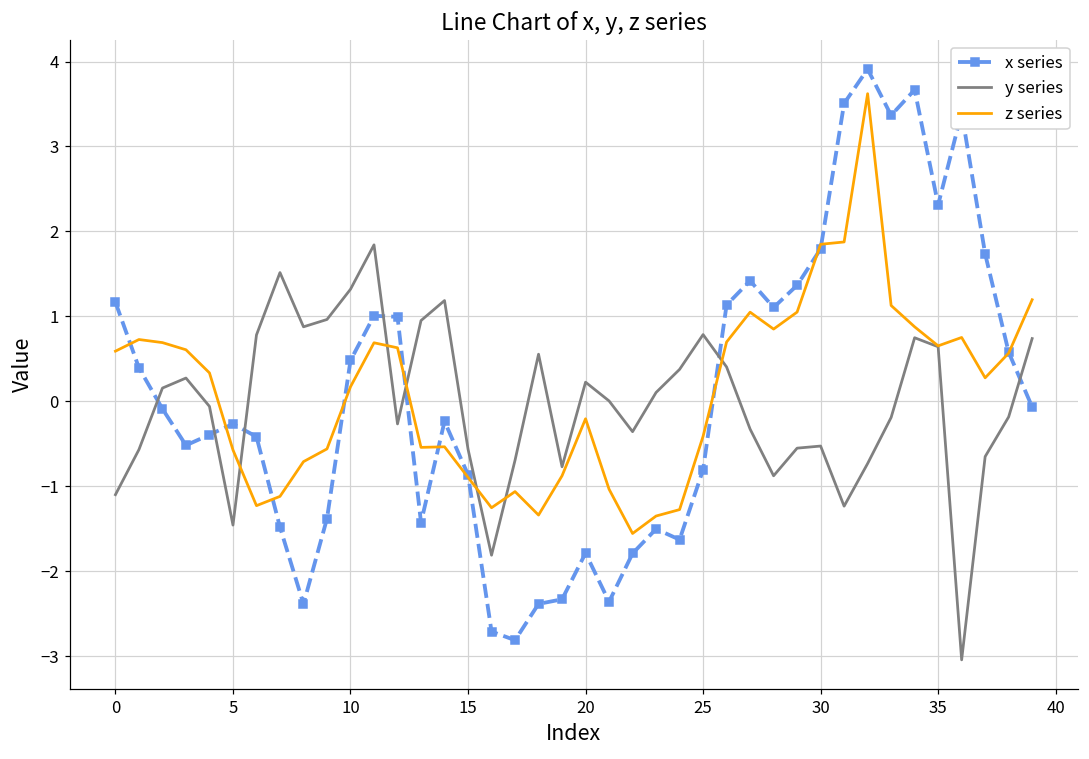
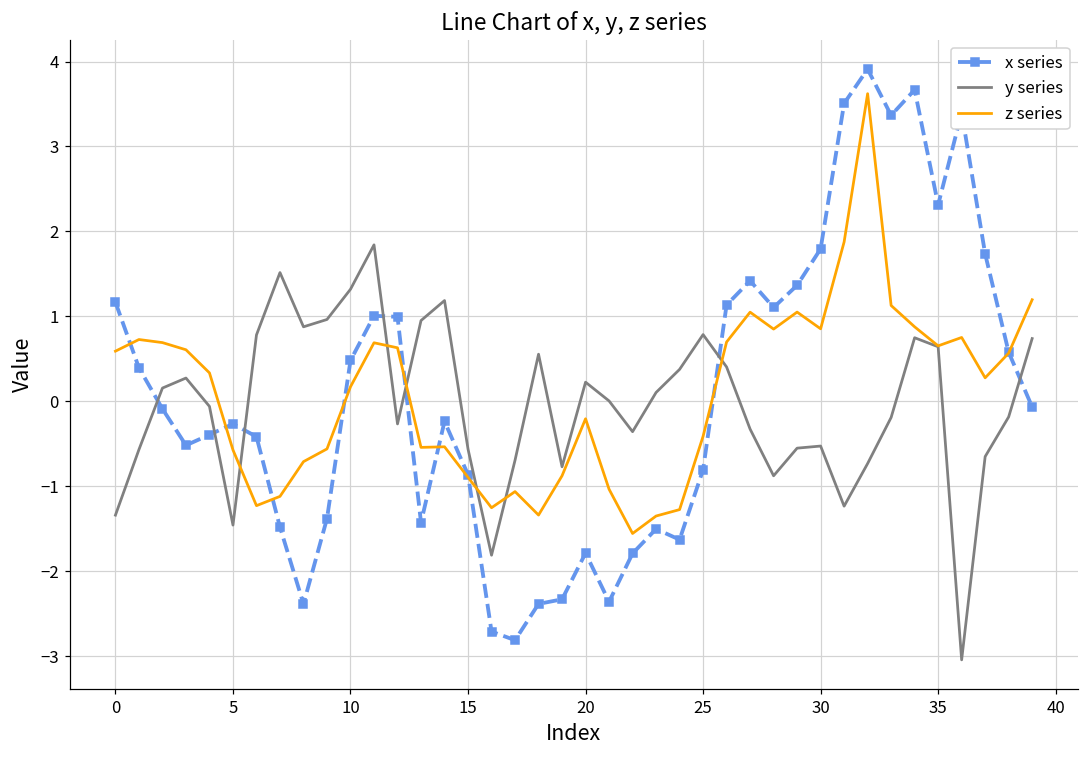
y series, 0: -1.1 -> -1.3
z series, 30: 1.8 -> 0.9
